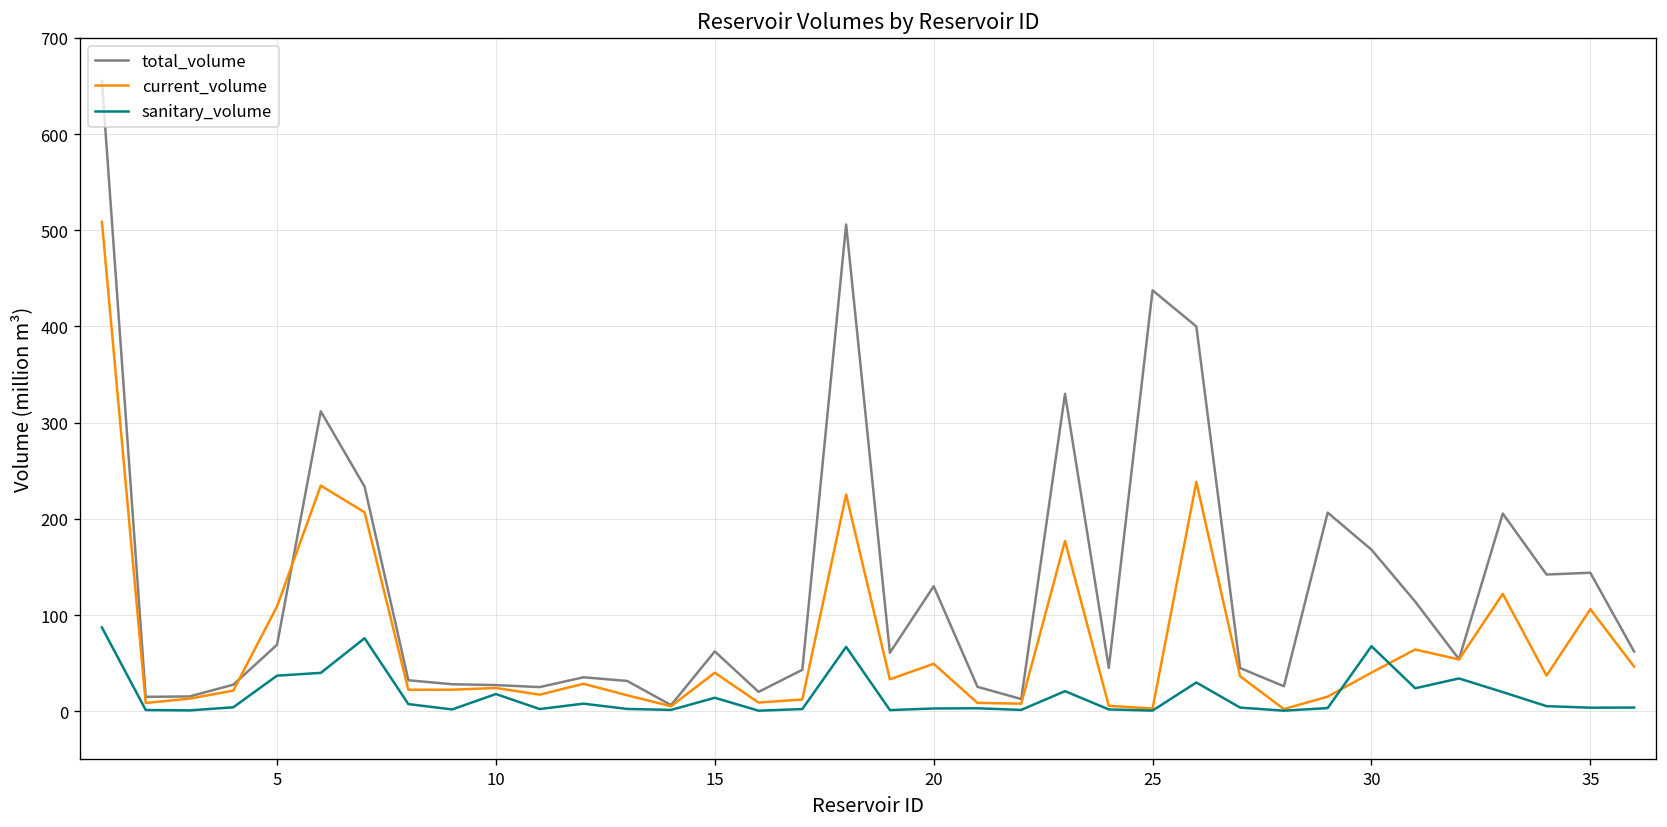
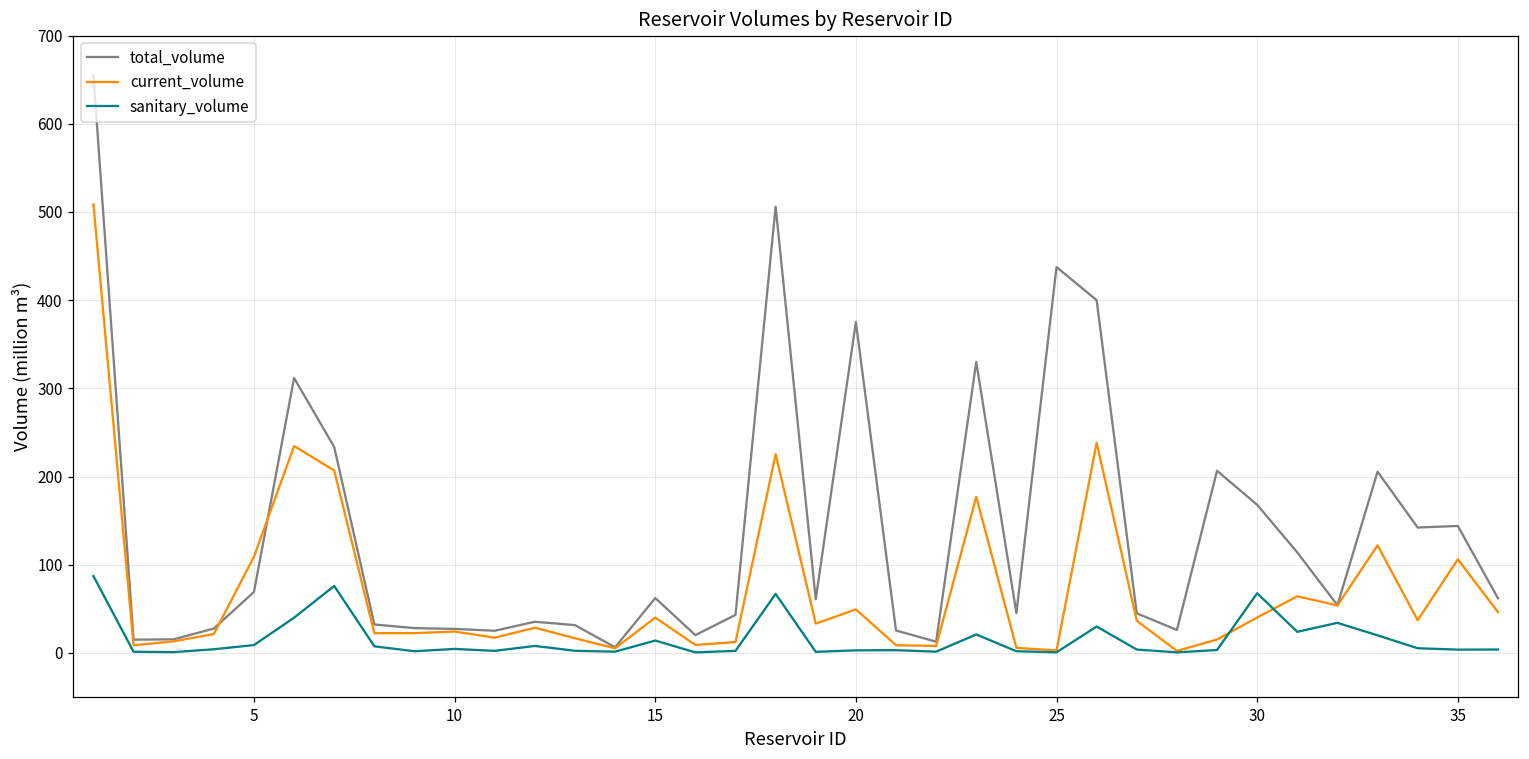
sanitary_volume, 5: 40 -> 10
sanitary_volume, 10: 20 -> 0
total_volume, 20: 130 -> 380
